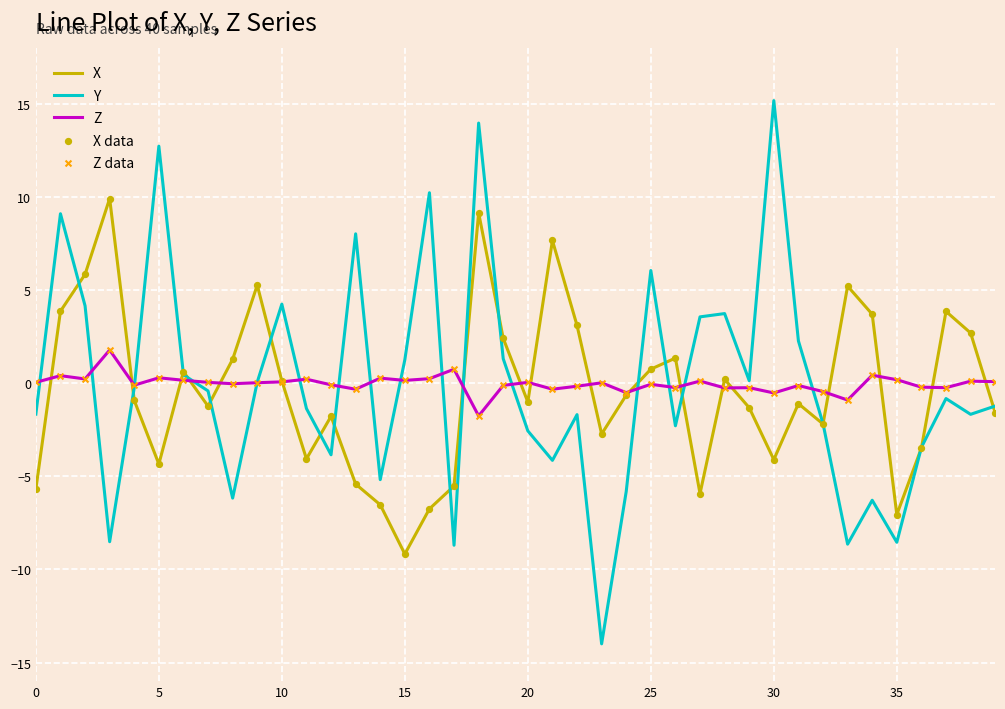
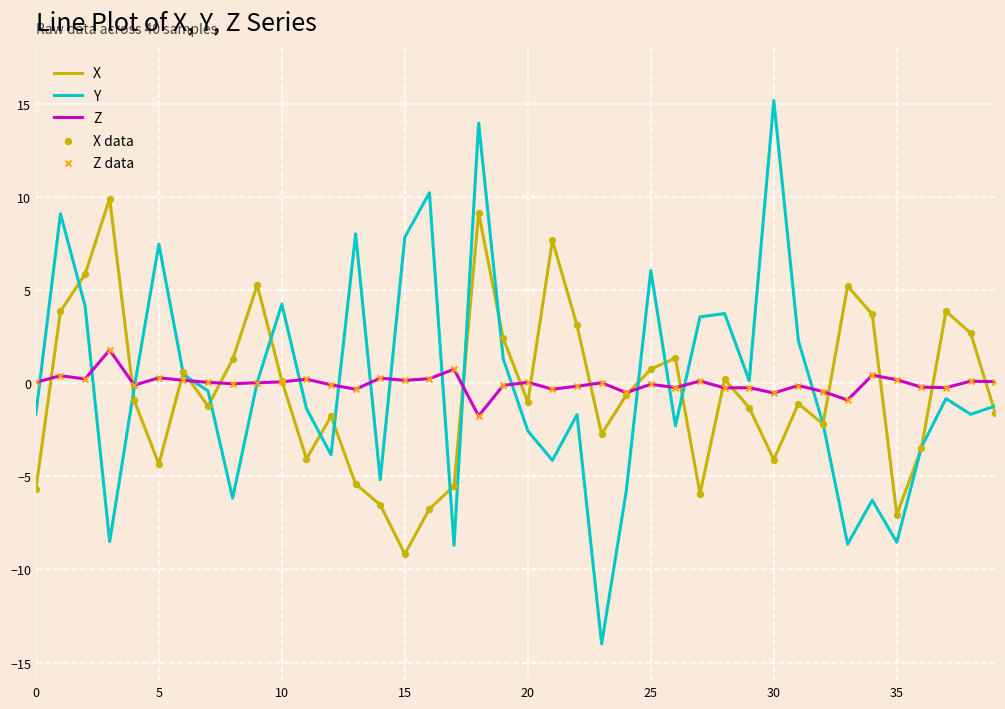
Y, 5: 12.7 -> 7.5
Y, 15: 1.3 -> 7.9
